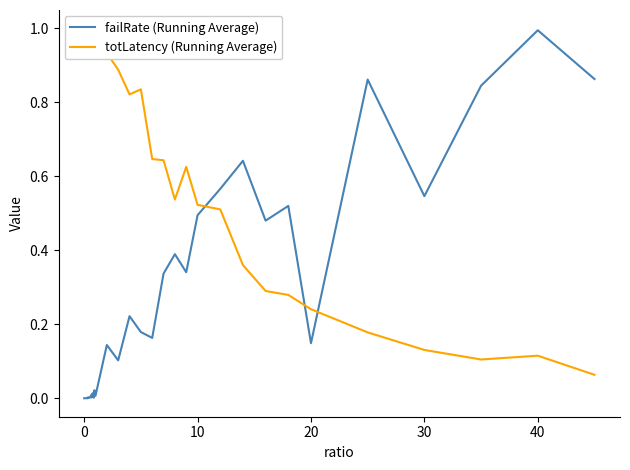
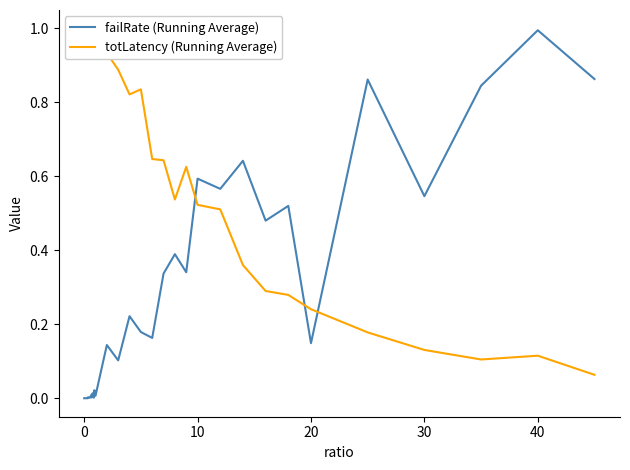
failRate (Running Average), 10: 0.49 -> 0.59
